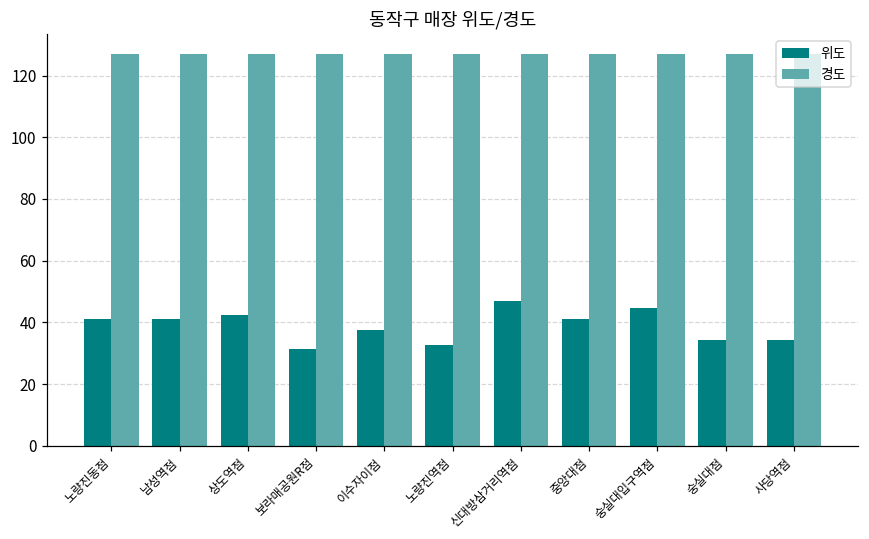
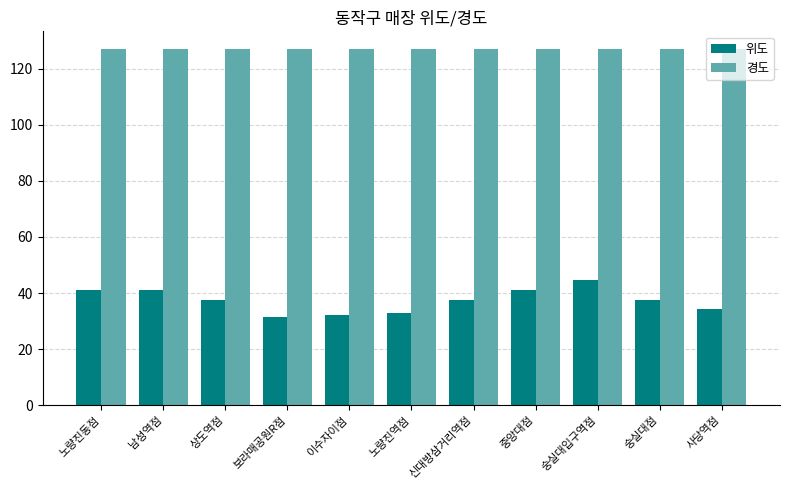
위도, 상도역점: 42 -> 38
위도, 이수자이점: 37 -> 32
위도, 신대방삼거리역점: 47 -> 37
위도, 숭실대점: 34 -> 37
